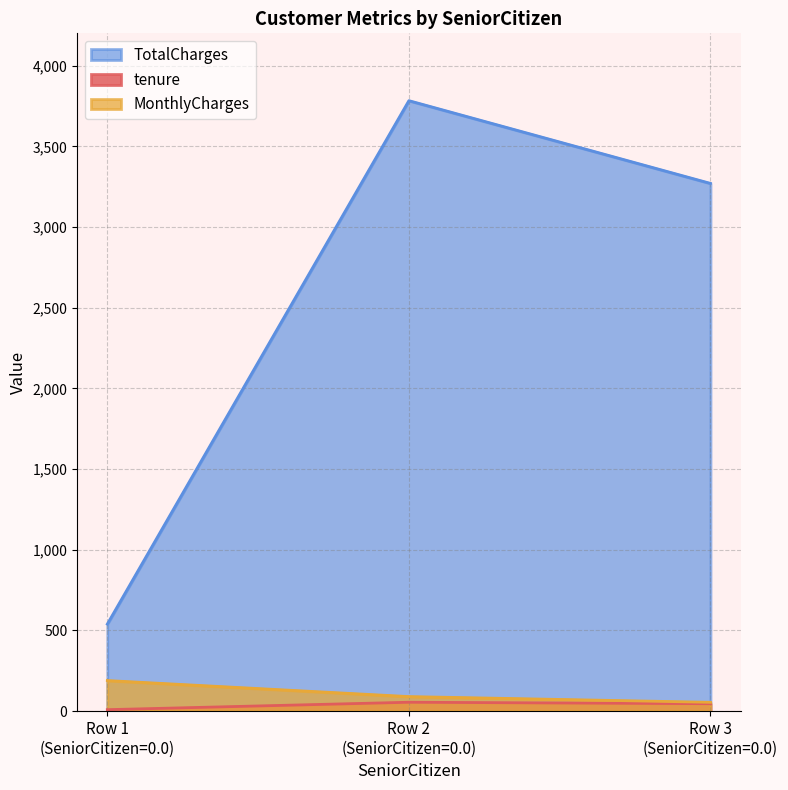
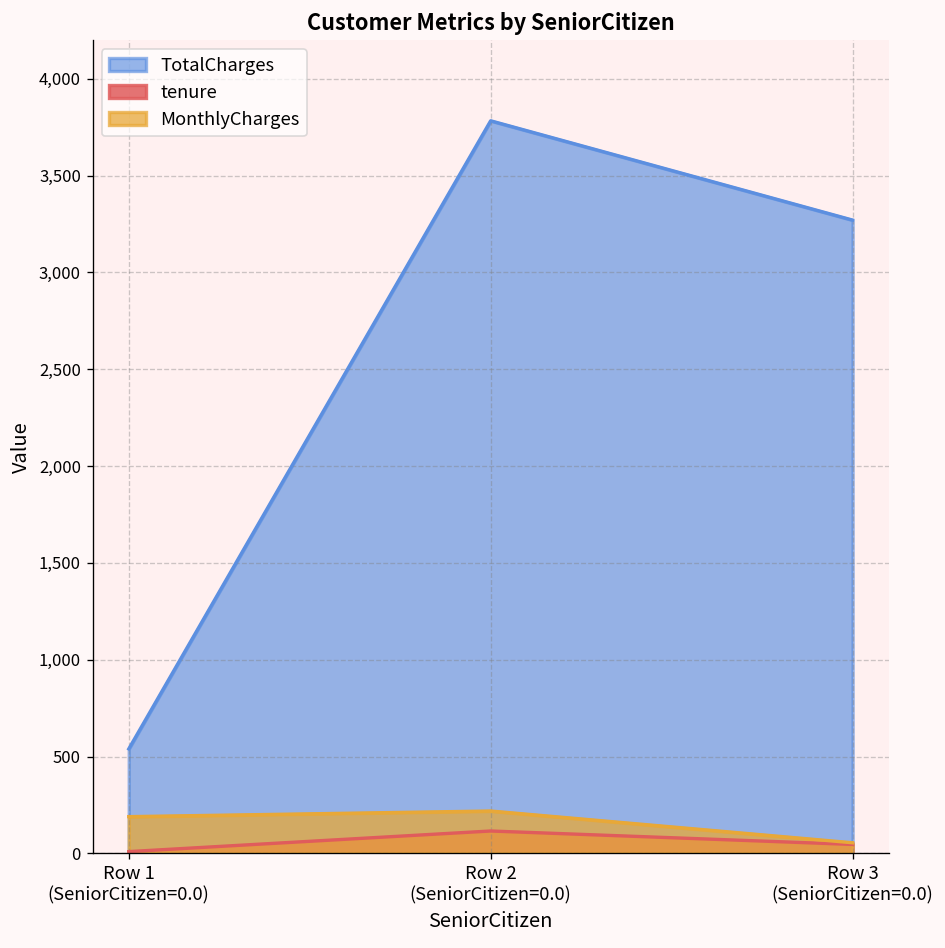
tenure, Row 2 (SeniorCitizen=0.0): 60 -> 120
MonthlyCharges, Row 2 (SeniorCitizen=0.0): 90 -> 220
